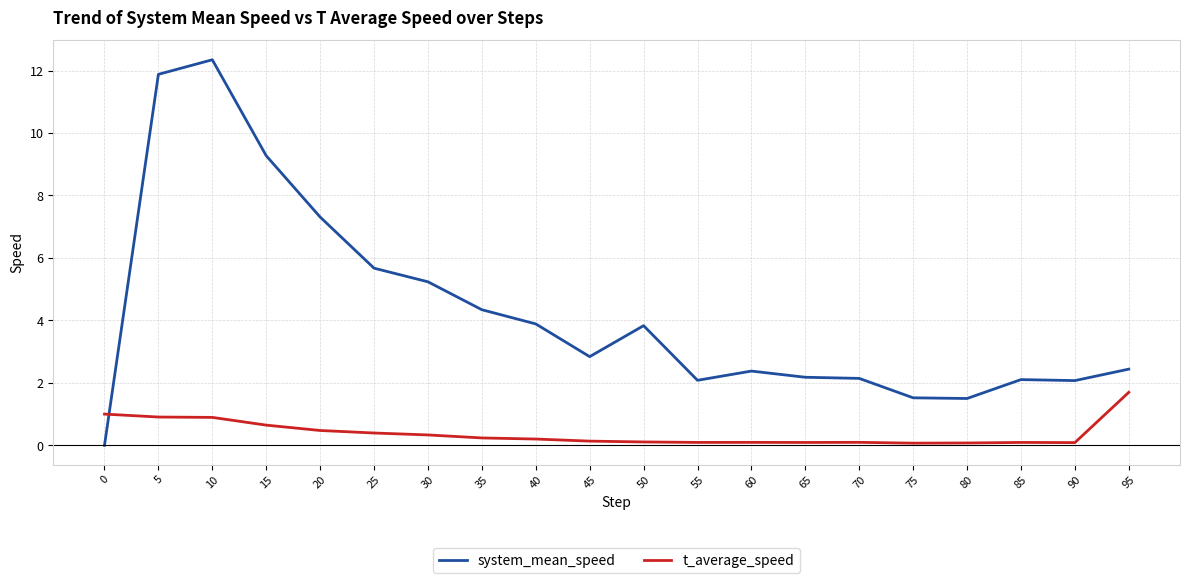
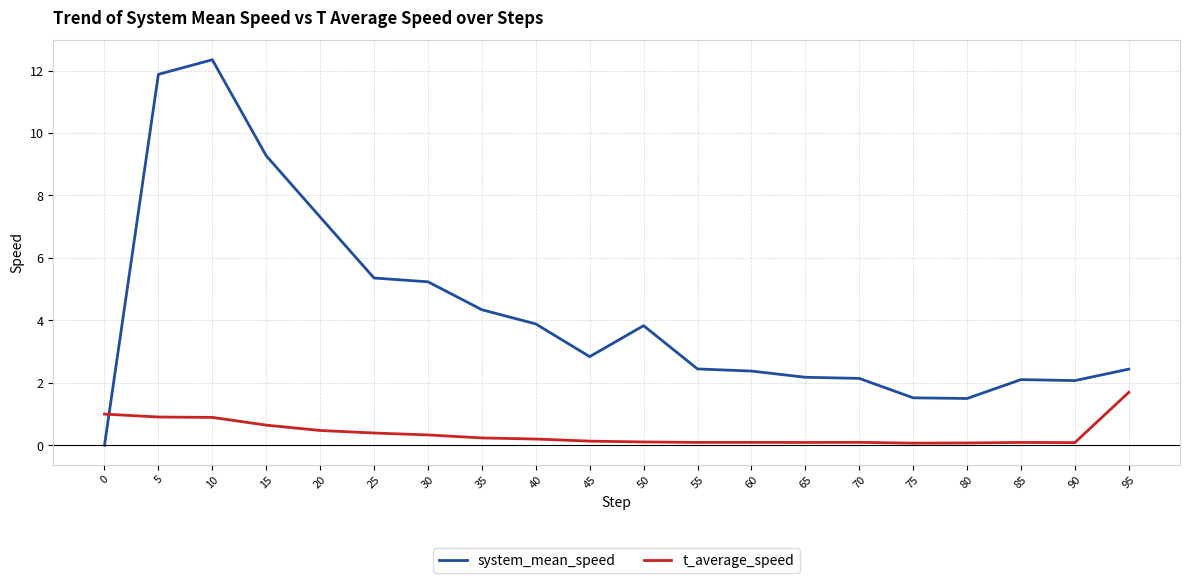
system_mean_speed, 25: 5.7 -> 5.4
system_mean_speed, 55: 2.1 -> 2.4
